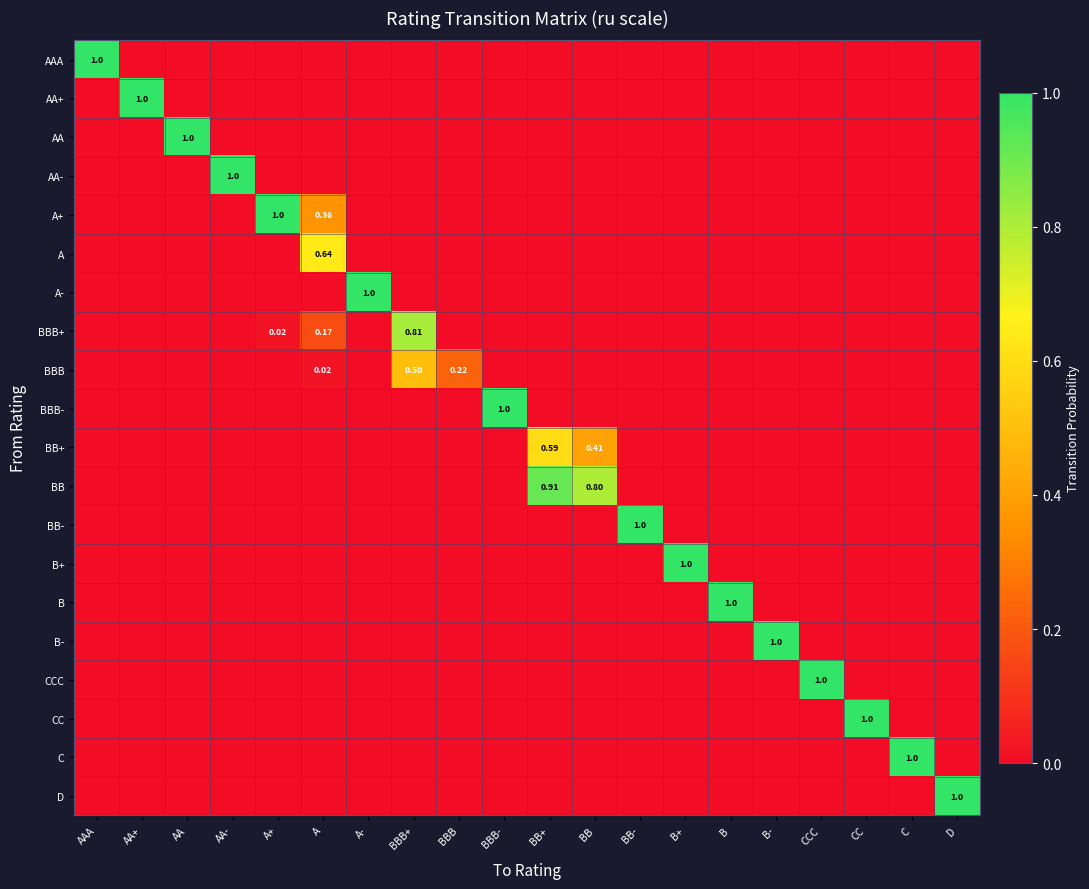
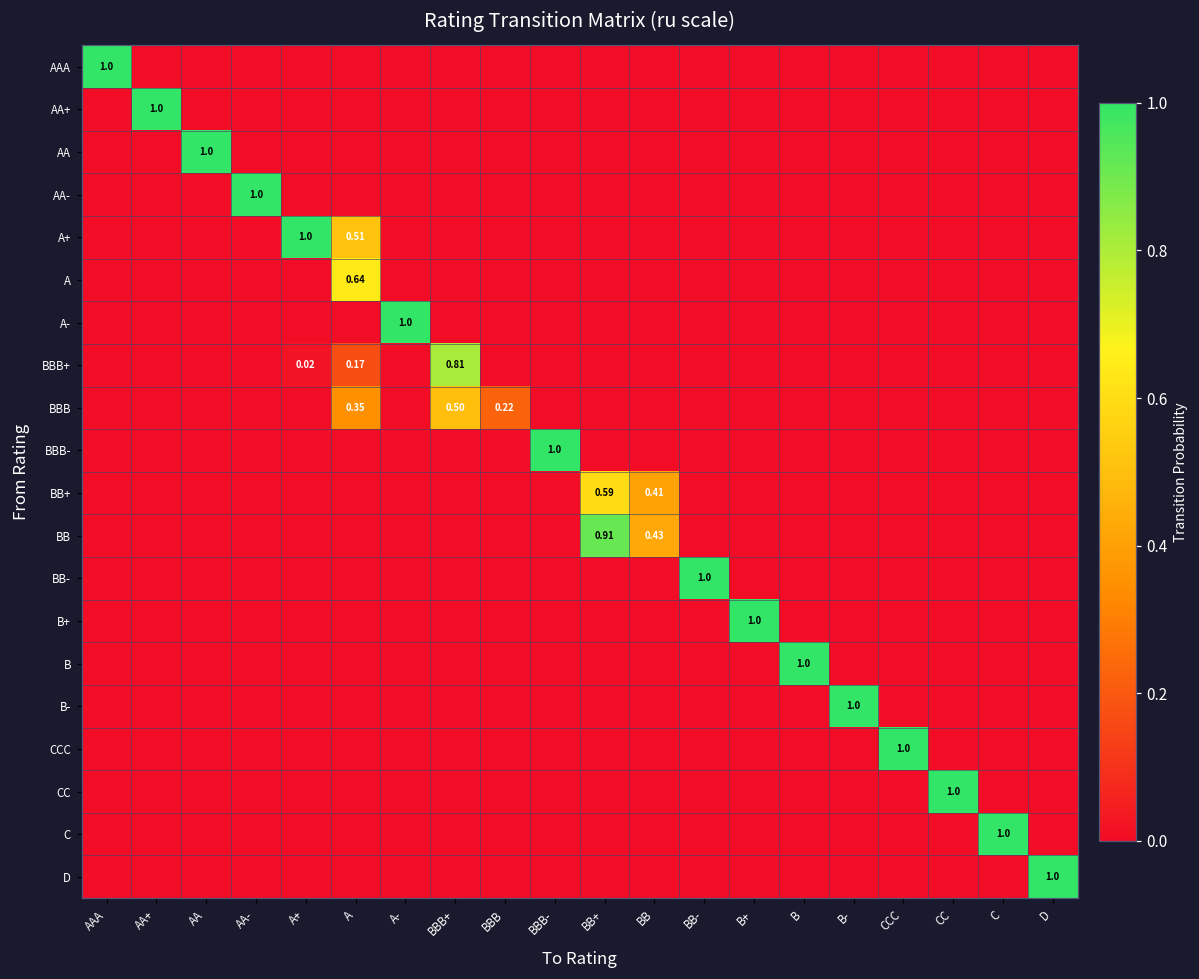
A+, A: 0.36 -> 0.51
BBB, A: 0.02 -> 0.35
BB, BB: 0.80 -> 0.43
